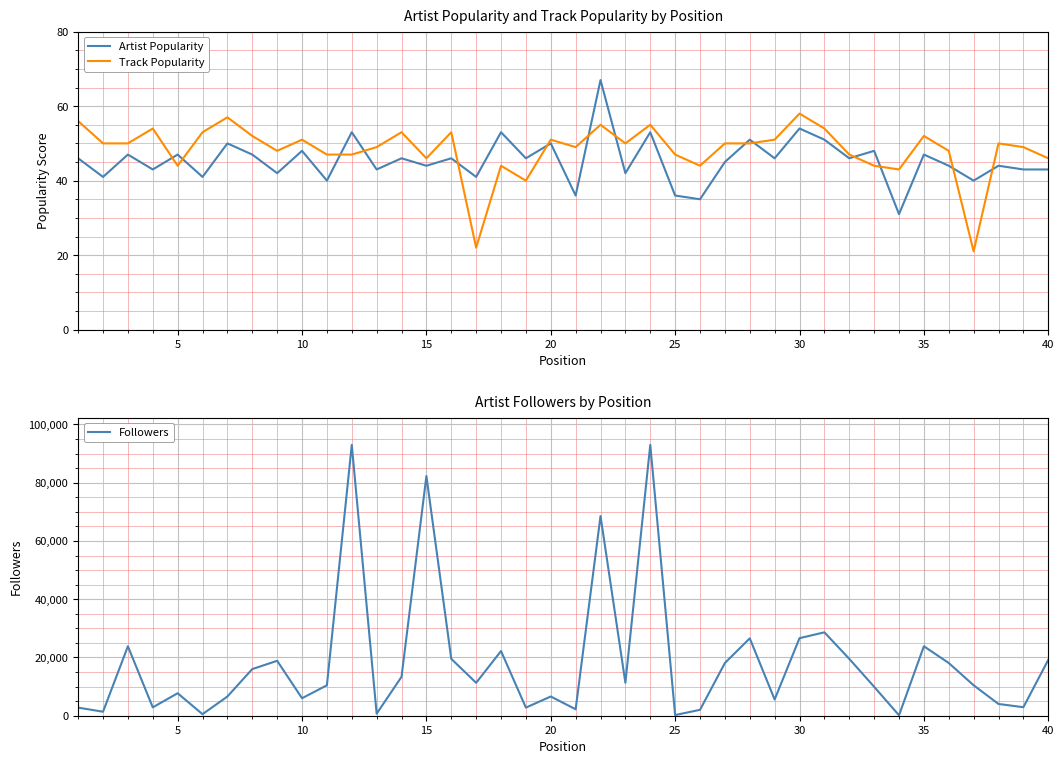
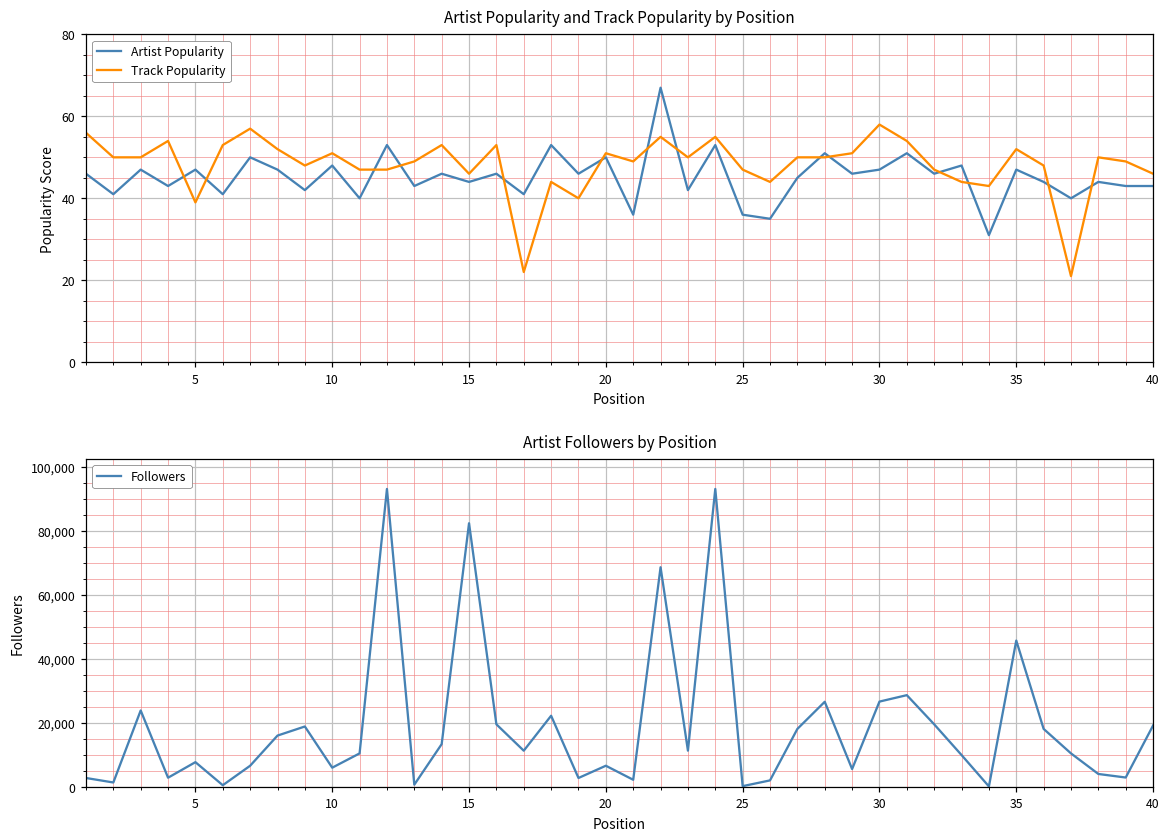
Artist Popularity and Track Popularity by Position, Track Popularity, 5: 44 -> 39
Artist Popularity and Track Popularity by Position, Artist Popularity, 30: 54 -> 47
Artist Followers by Position, 35: 24,000 -> 46,000
